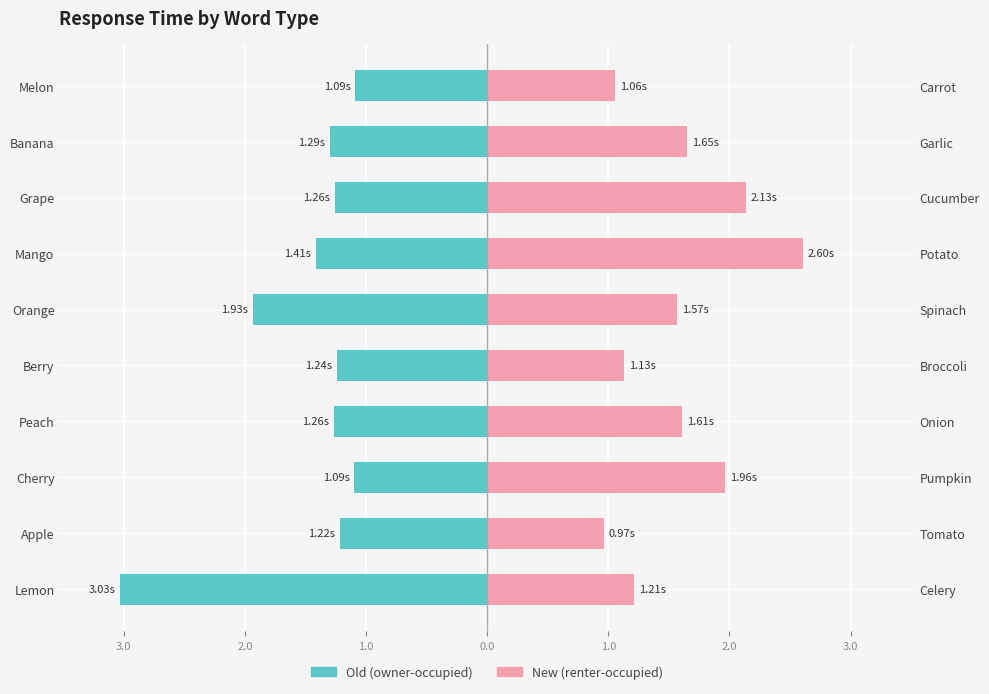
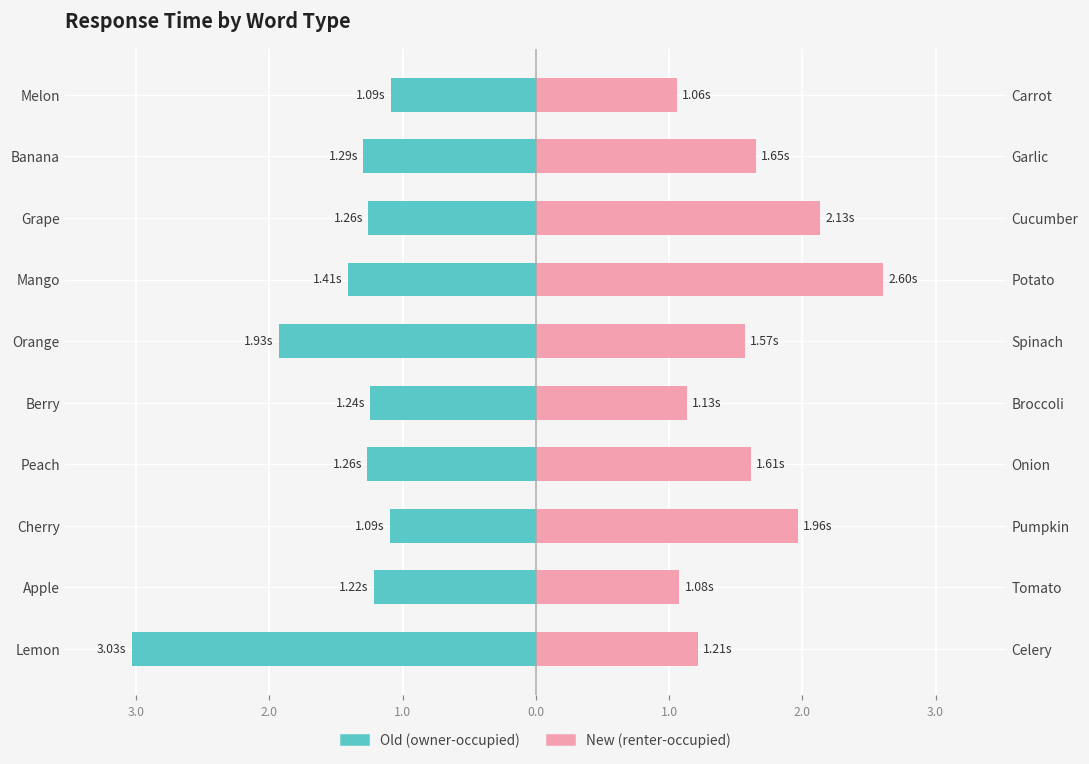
New (renter-occupied), Apple: 0.97s -> 1.08s
